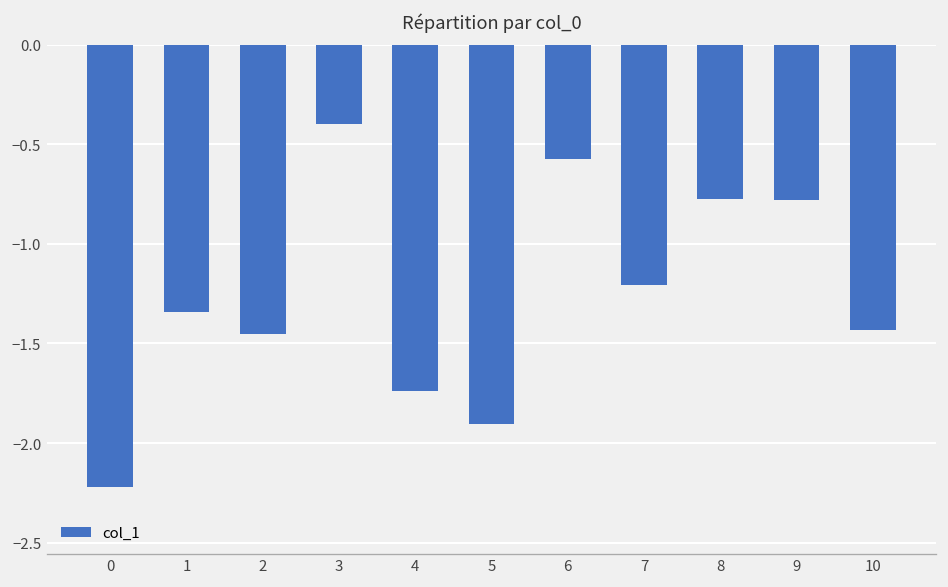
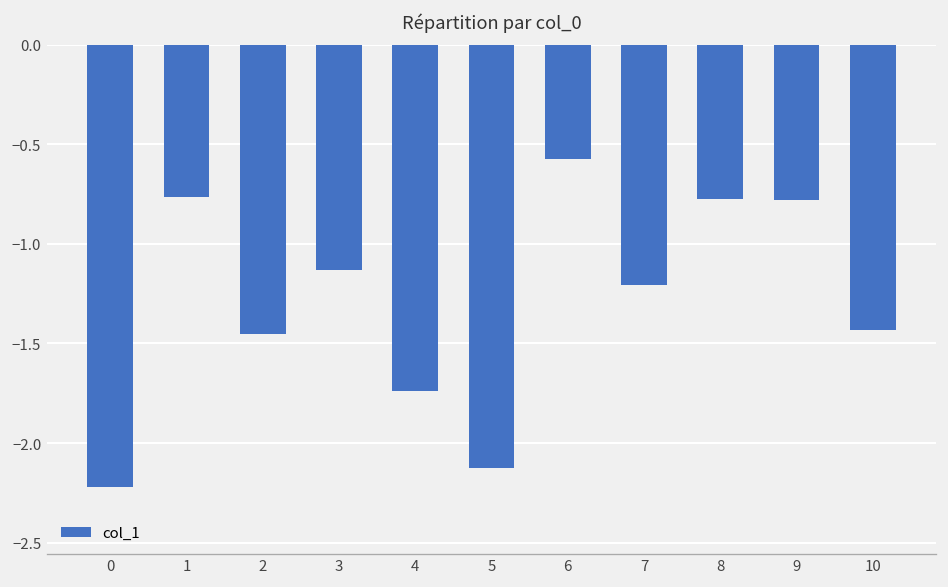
1: -1.34 -> -0.77
3: -0.40 -> -1.13
5: -1.91 -> -2.13
